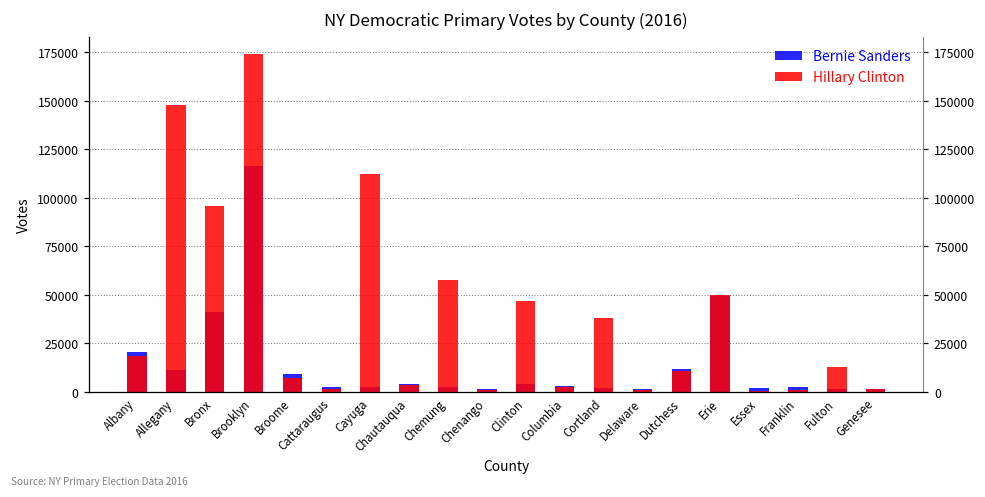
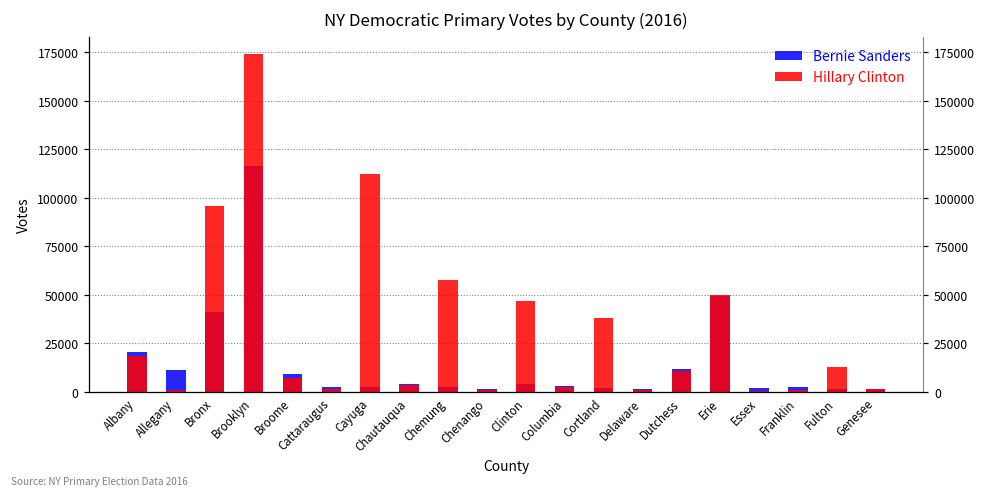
Hillary Clinton, Allegany: 148000 -> 1000
